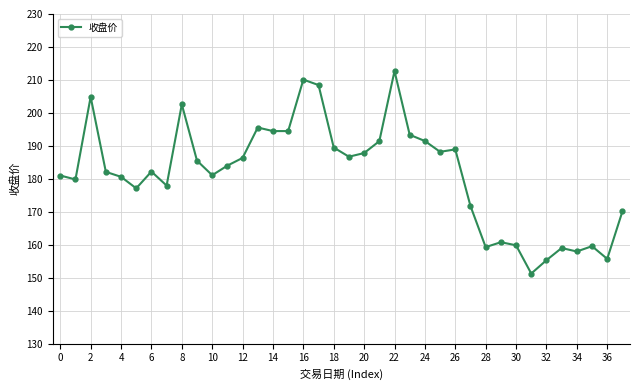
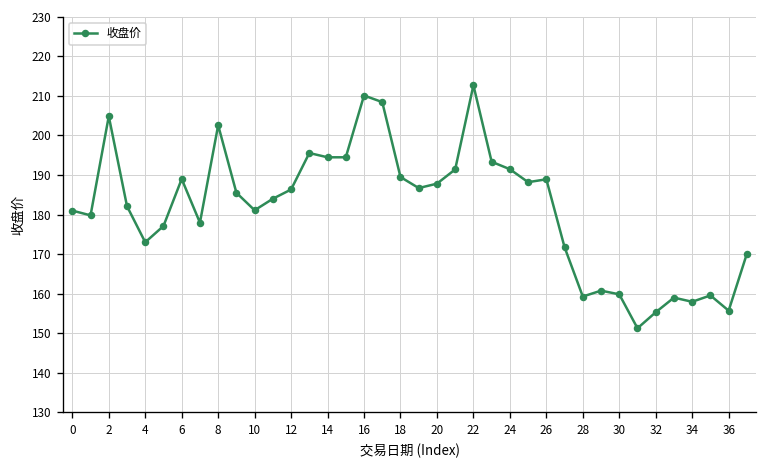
4: 181 -> 173
6: 182 -> 189
